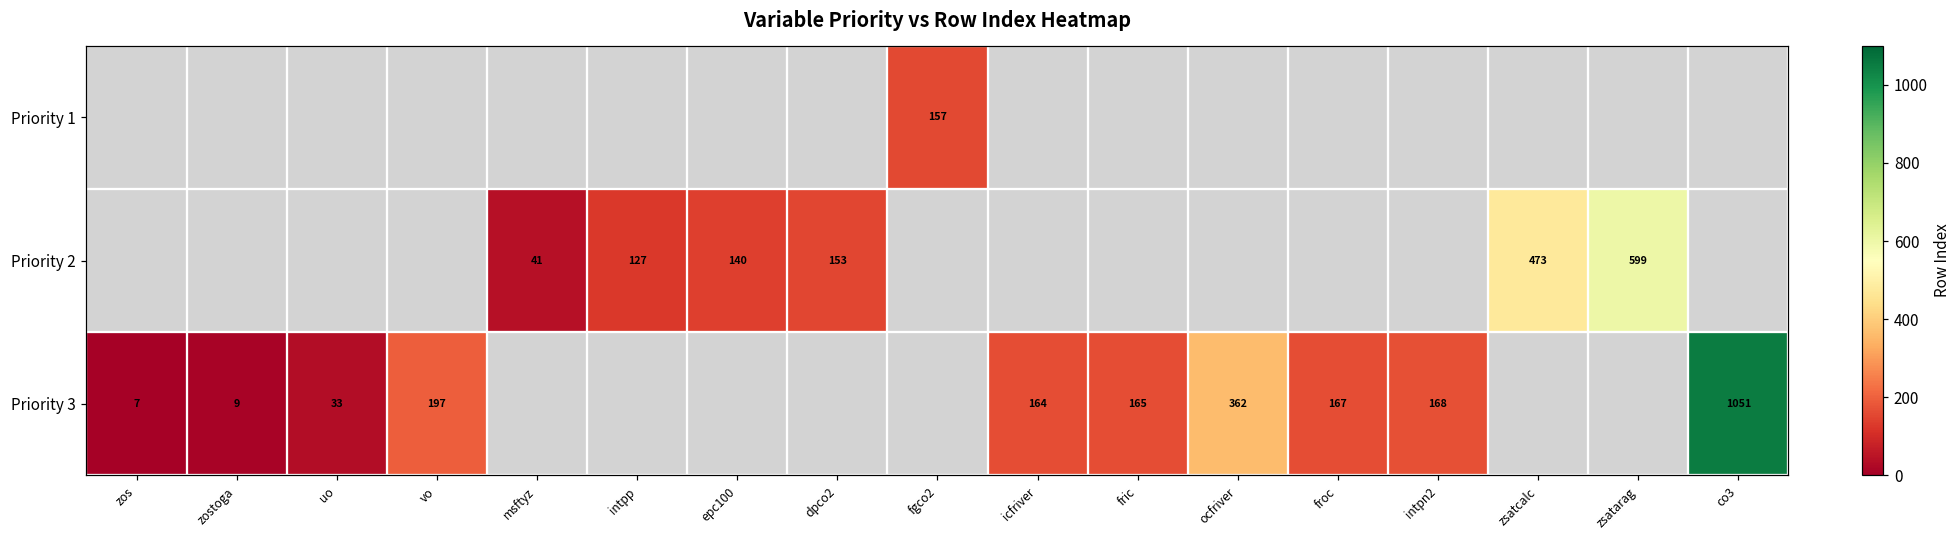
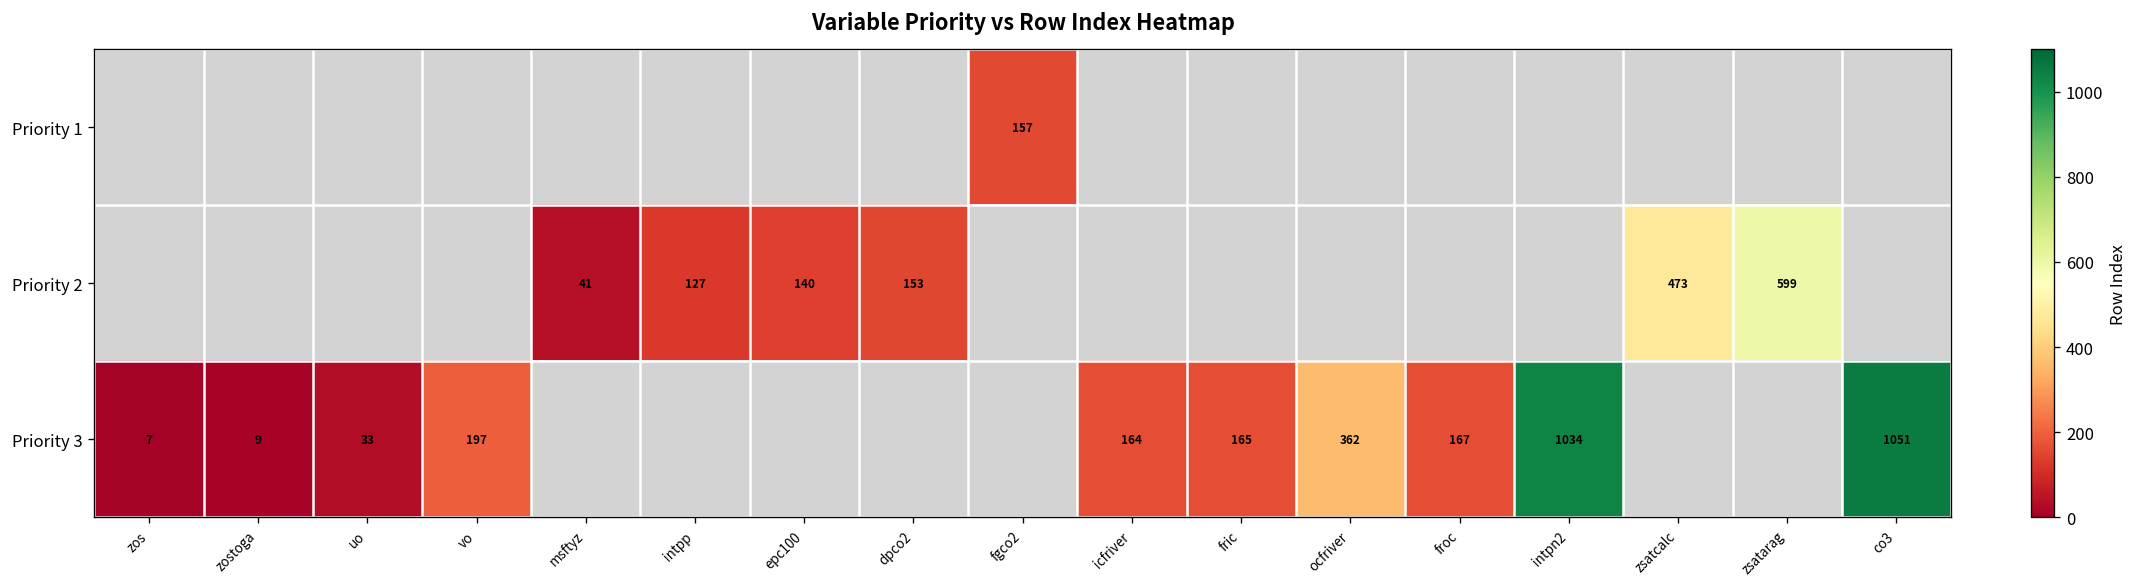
Priority 3, intpn2: 168 -> 1034
